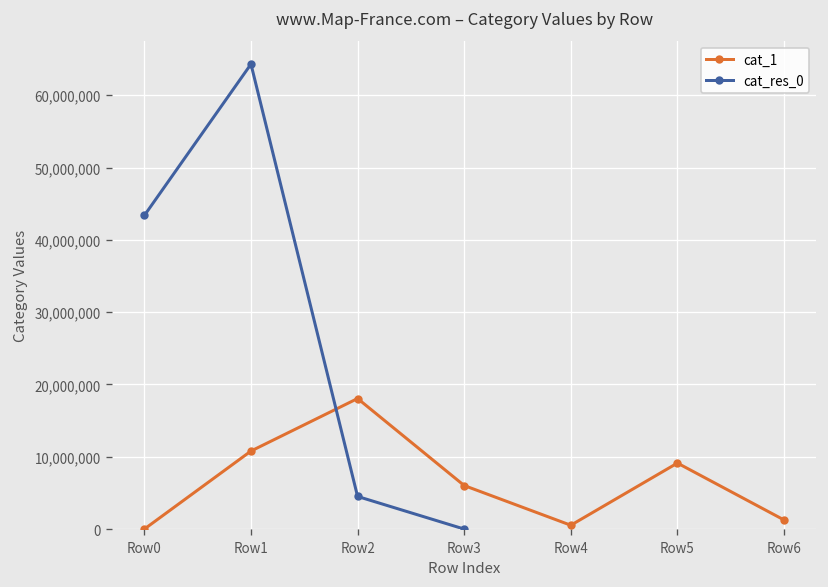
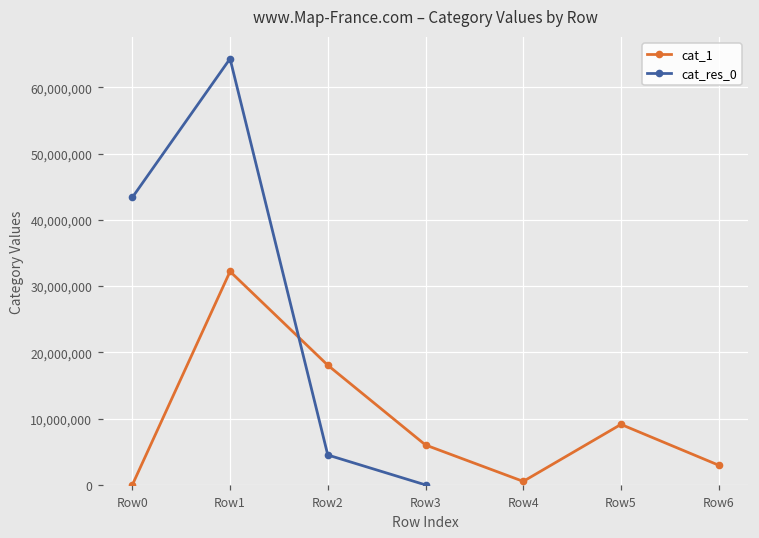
cat_1, Row1: 11,000,000 -> 32,000,000
cat_1, Row6: 1,000,000 -> 3,000,000
